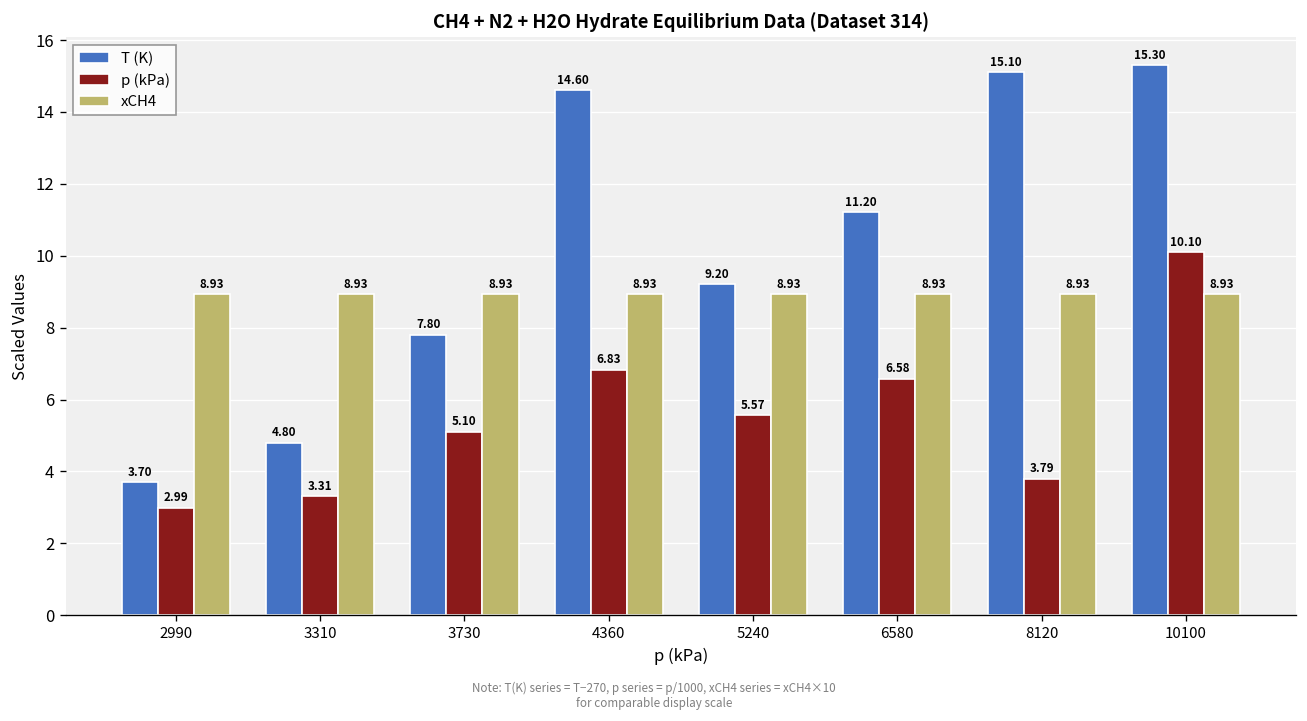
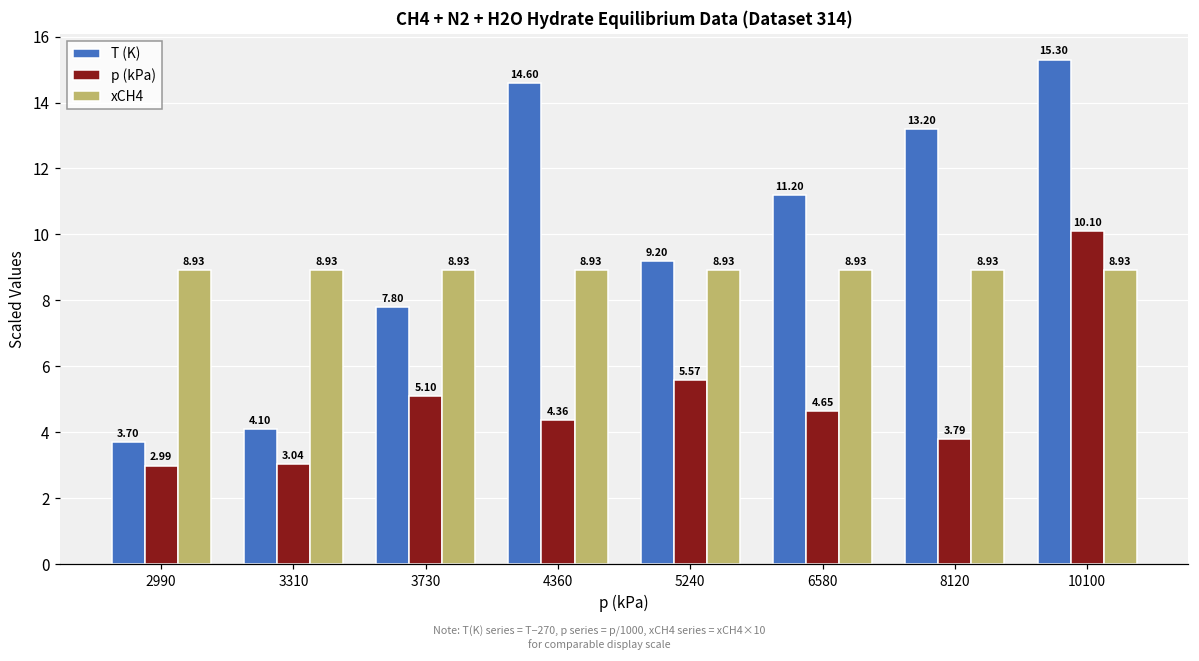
T (K), 3310: 4.80 -> 4.10
p (kPa), 3310: 3.31 -> 3.04
p (kPa), 4360: 6.83 -> 4.36
p (kPa), 6580: 6.58 -> 4.65
T (K), 8120: 15.10 -> 13.20
